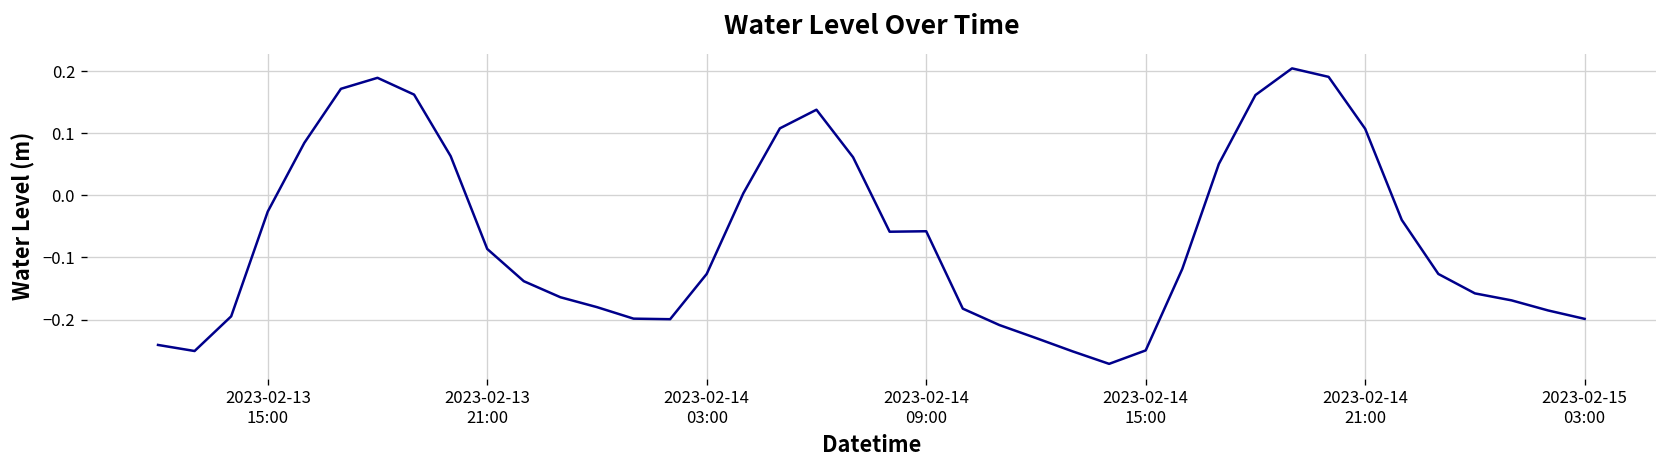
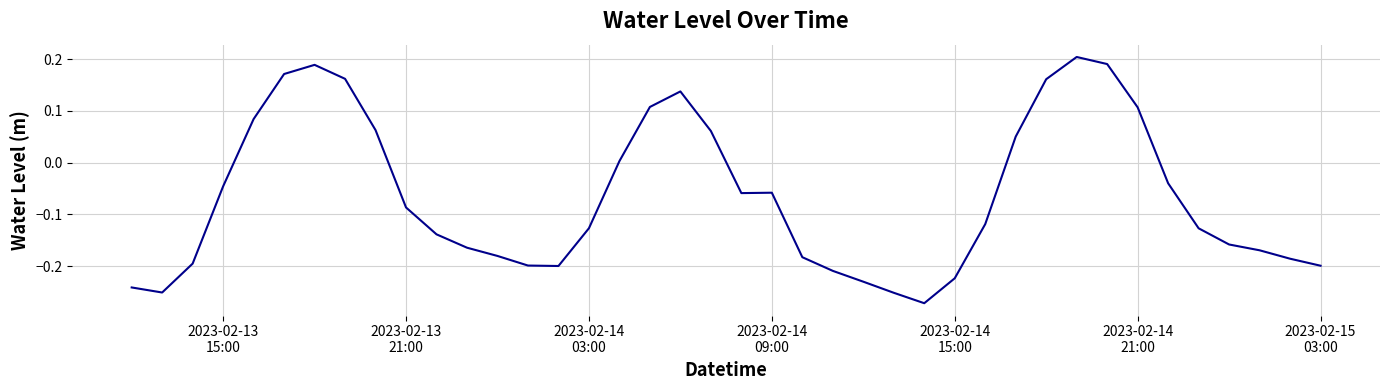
2023-02-13 15:00: -0.03 -> -0.05
2023-02-14 15:00: -0.25 -> -0.22
